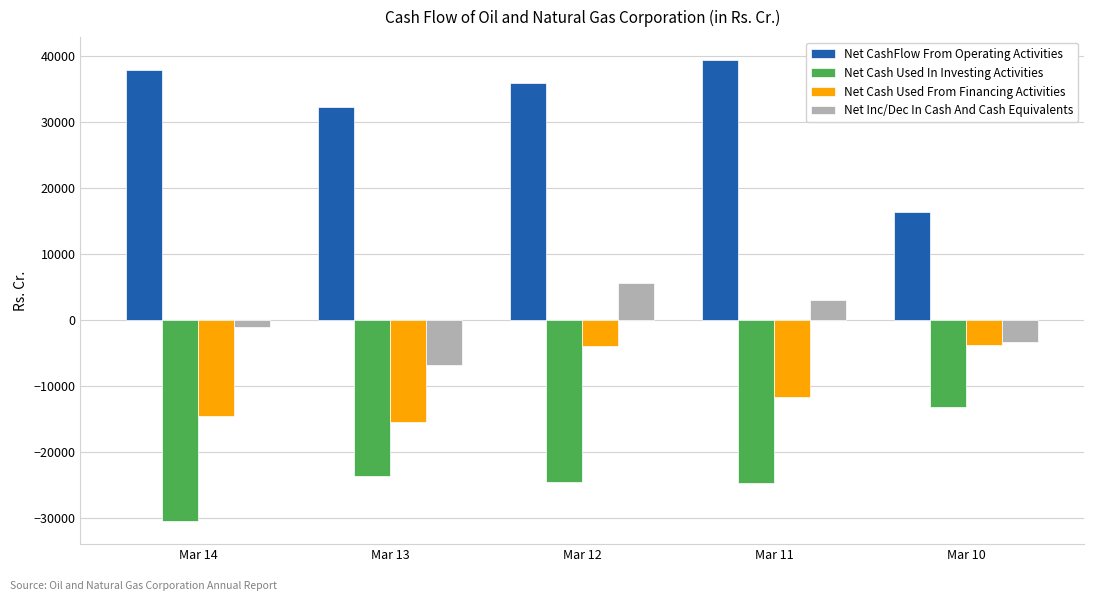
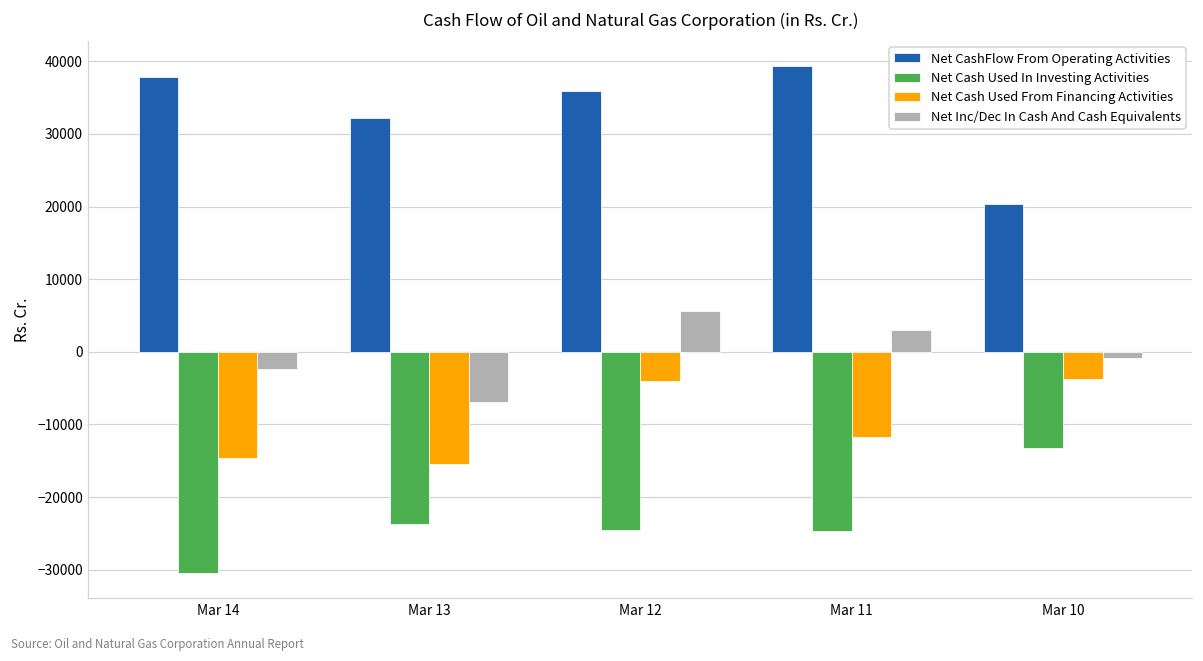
Net Inc/Dec In Cash And Cash Equivalents, Mar 14: -1000 -> -2000
Net CashFlow From Operating Activities, Mar 10: 16000 -> 20000
Net Inc/Dec In Cash And Cash Equivalents, Mar 10: -3000 -> -1000
